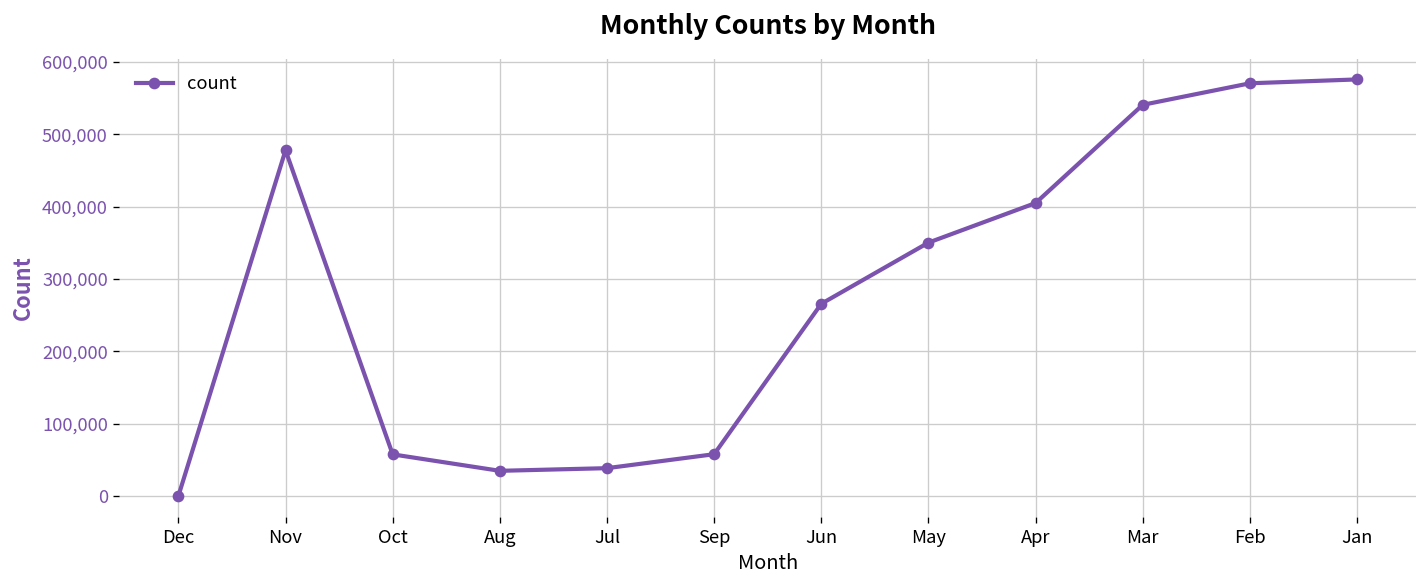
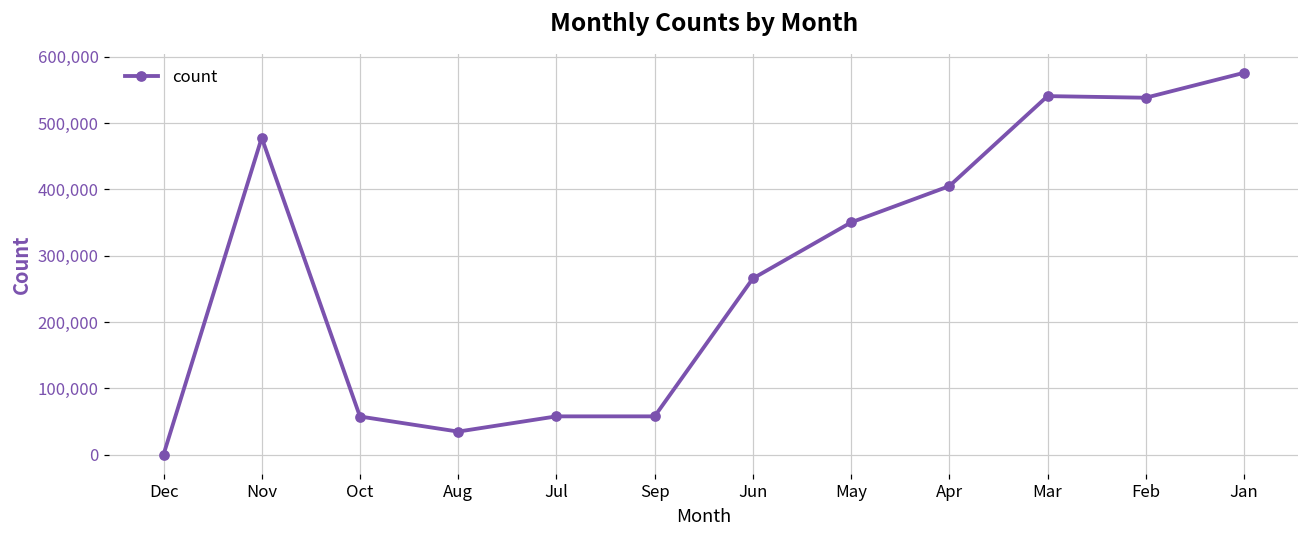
Jul: 40,000 -> 60,000
Feb: 570,000 -> 540,000
